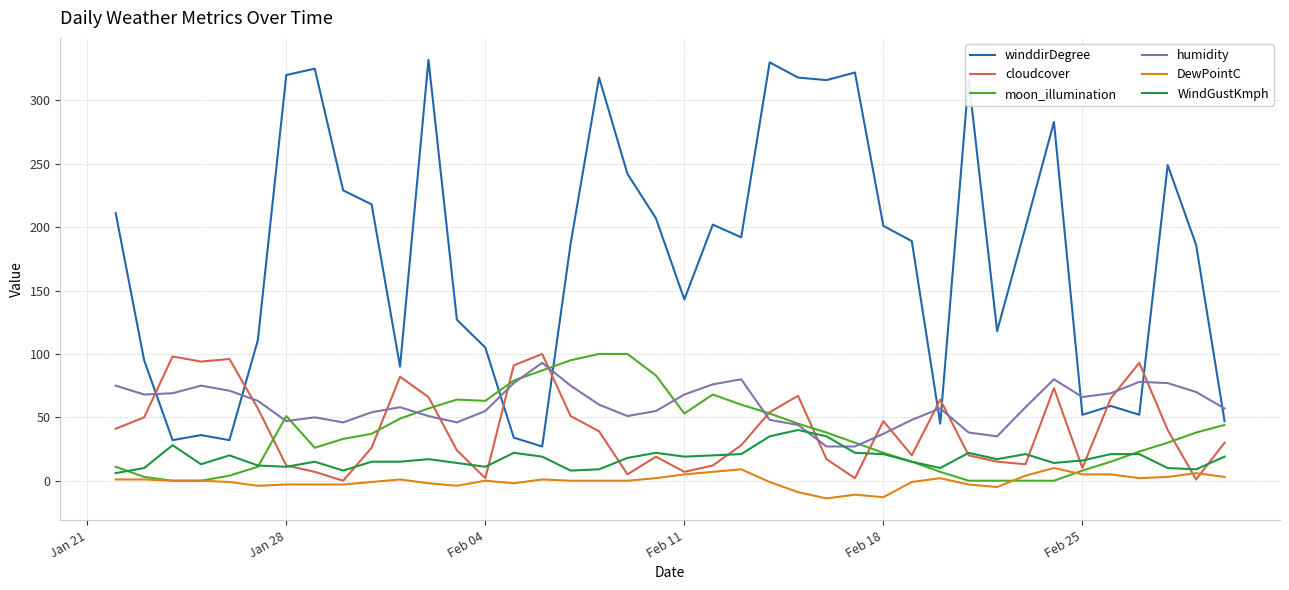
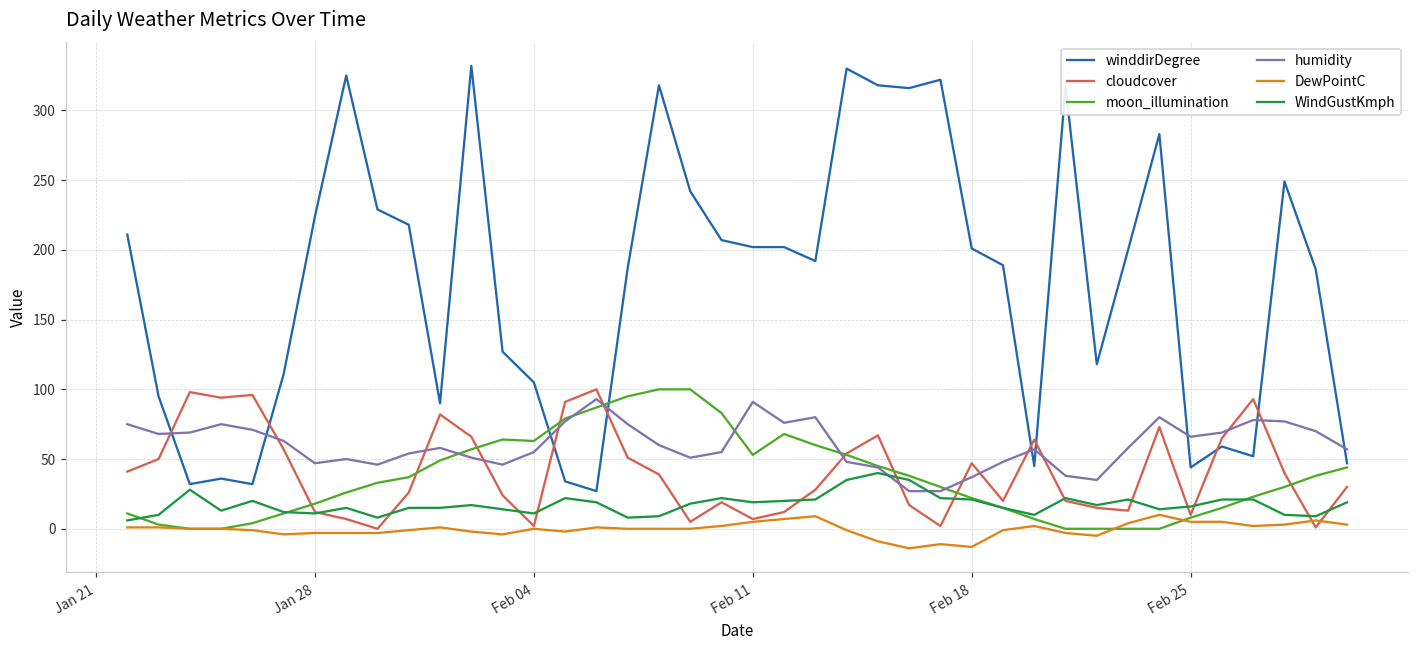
winddirDegree, Jan 28: 320 -> 224
moon_illumination, Jan 28: 51 -> 18
winddirDegree, Feb 11: 143 -> 202
humidity, Feb 11: 68 -> 91
winddirDegree, Feb 25: 52 -> 44
